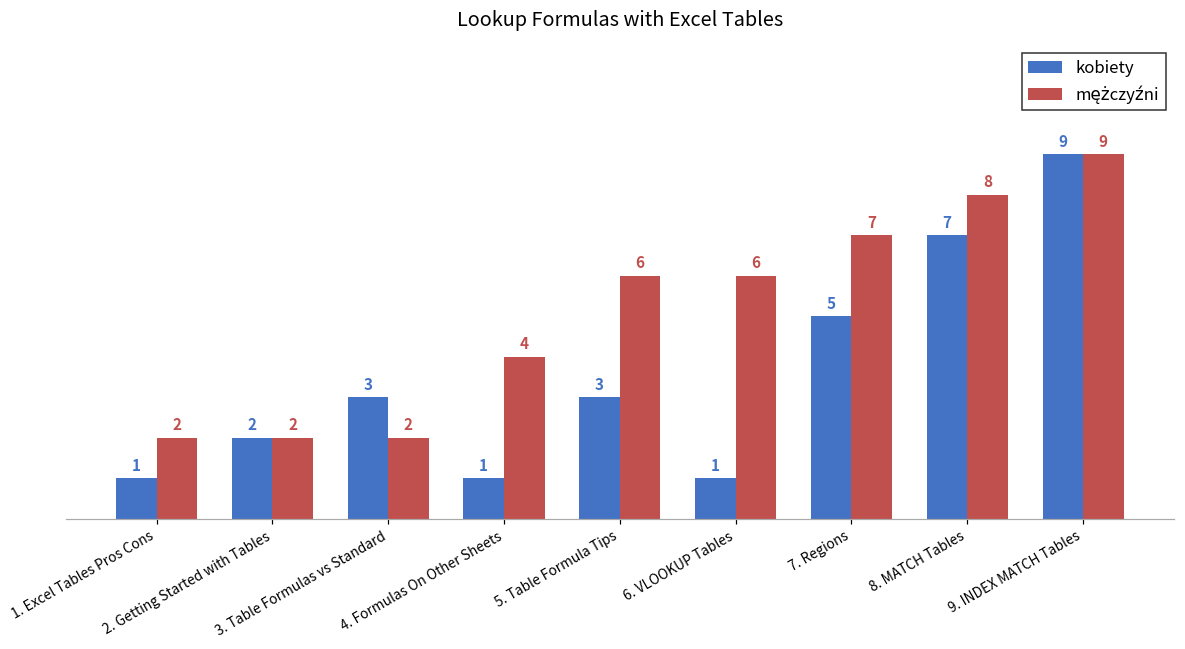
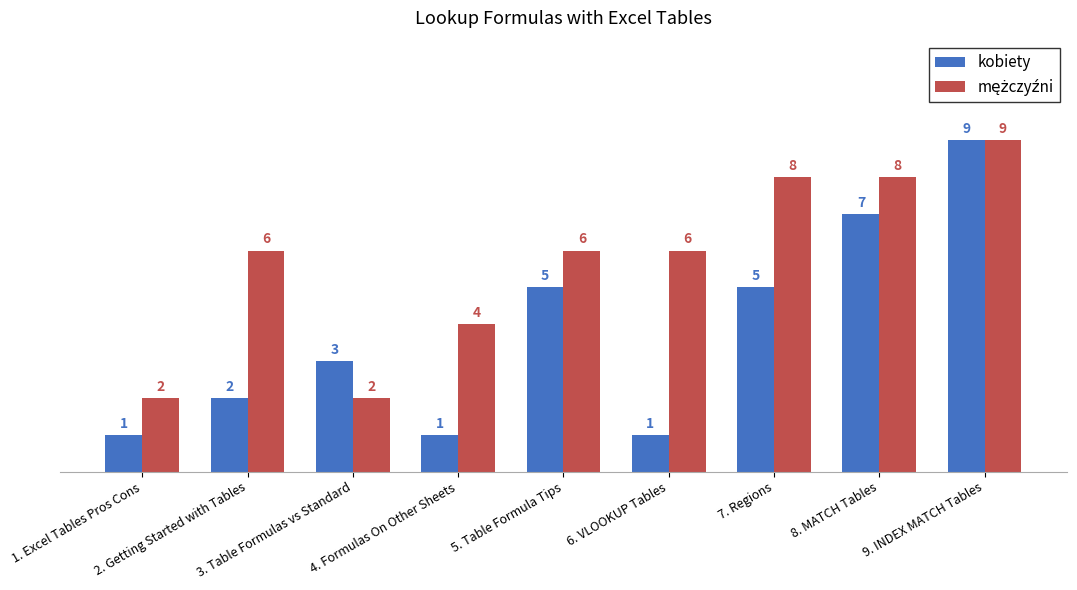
mężczyźni, 2. Getting Started with Tables: 2 -> 6
kobiety, 5. Table Formula Tips: 3 -> 5
mężczyźni, 7. Regions: 7 -> 8
